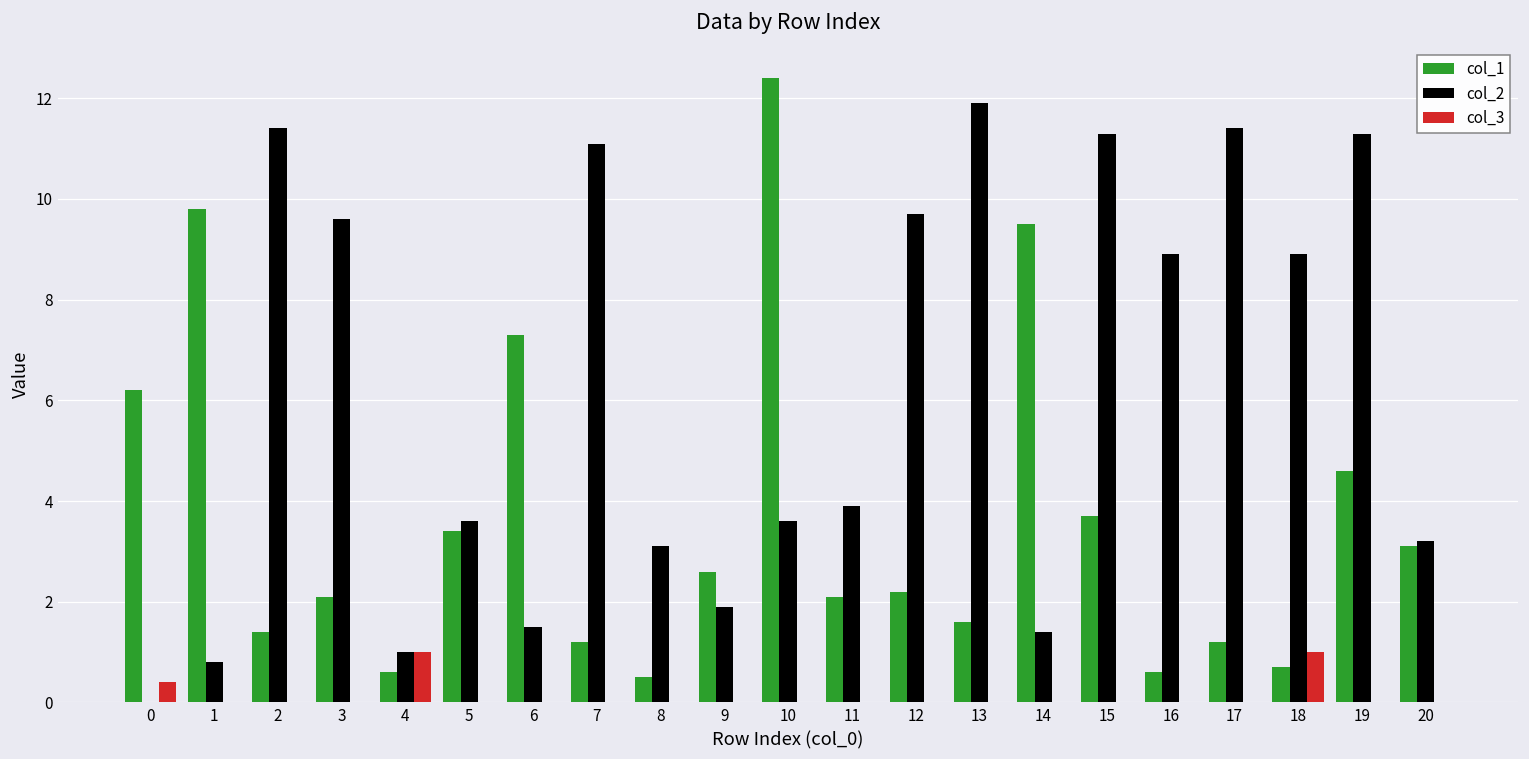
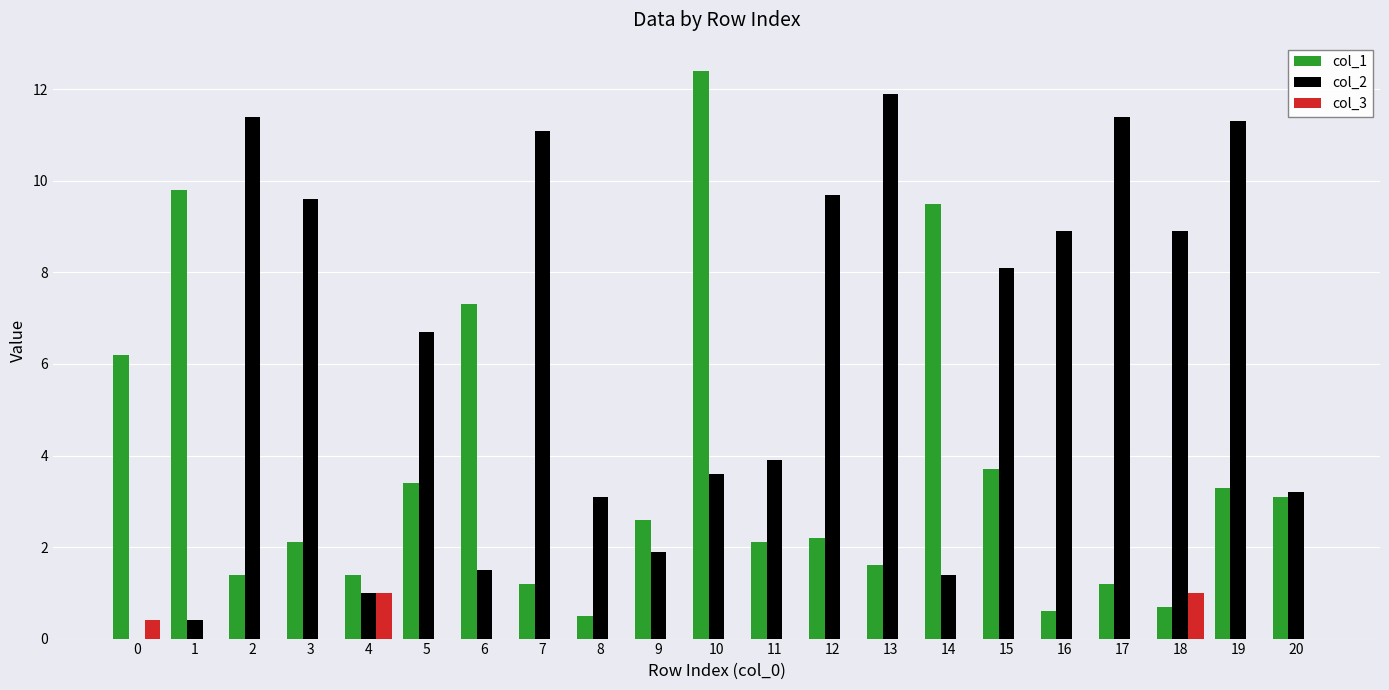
col_2, 1: 0.8 -> 0.4
col_1, 4: 0.6 -> 1.4
col_2, 5: 3.6 -> 6.7
col_2, 15: 11.3 -> 8.1
col_1, 19: 4.6 -> 3.3
